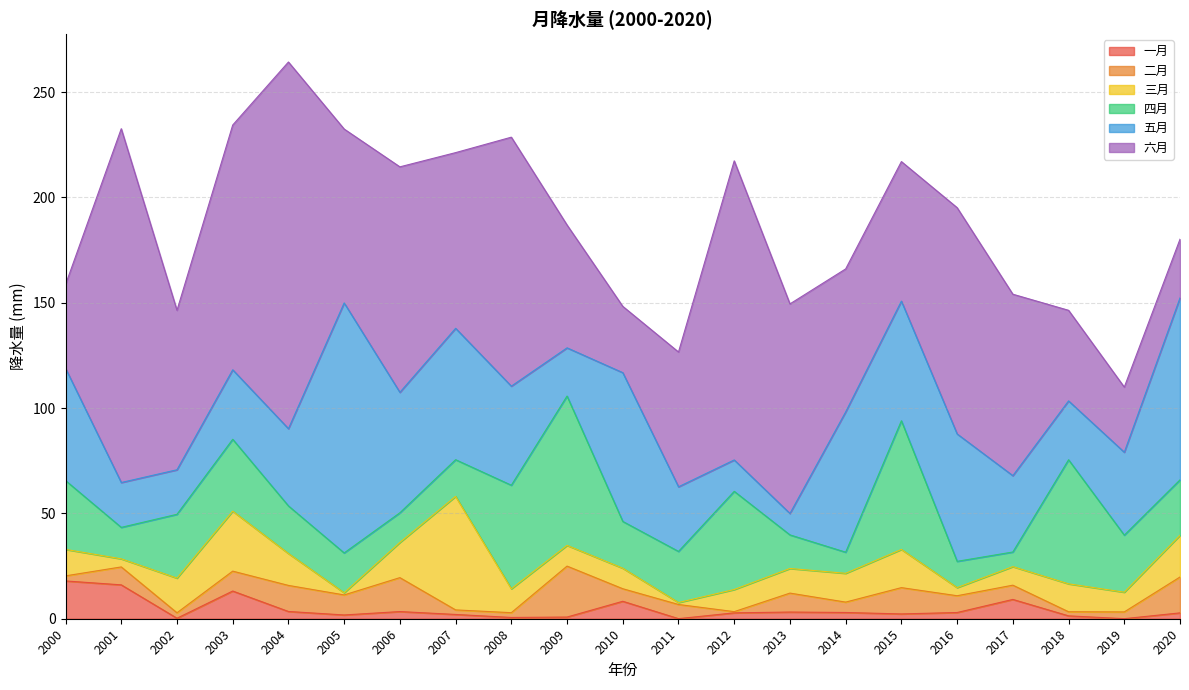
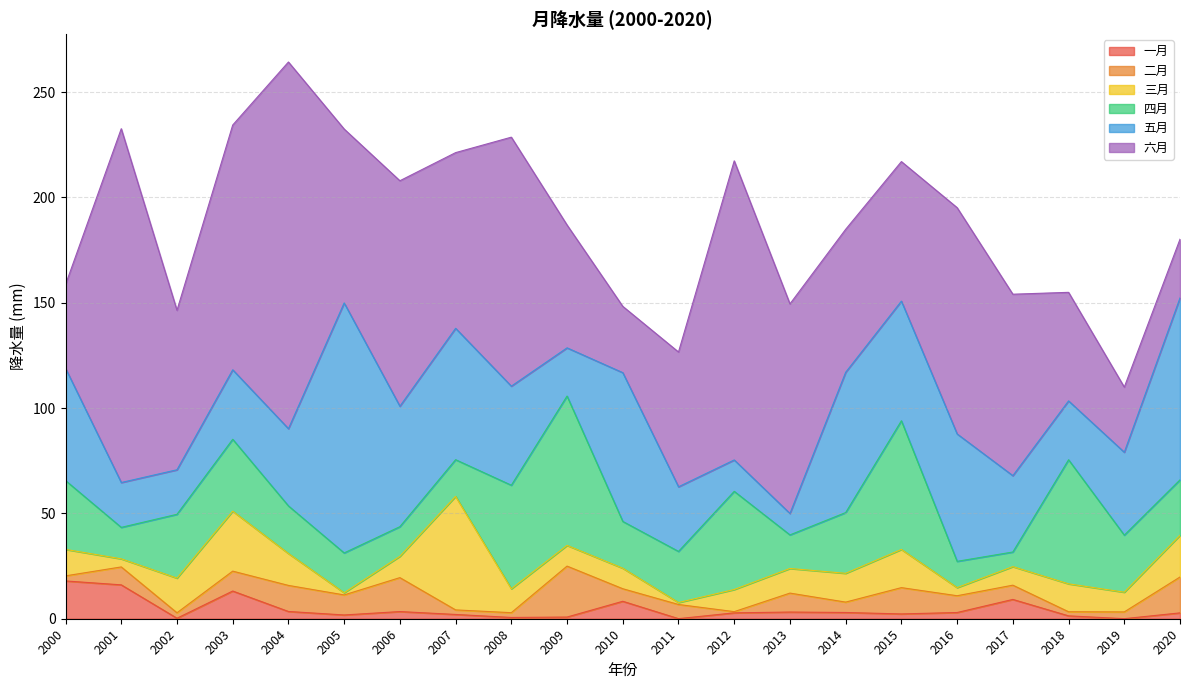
三月, 2006: 17 -> 10
四月, 2014: 10 -> 29
六月, 2018: 43 -> 52
